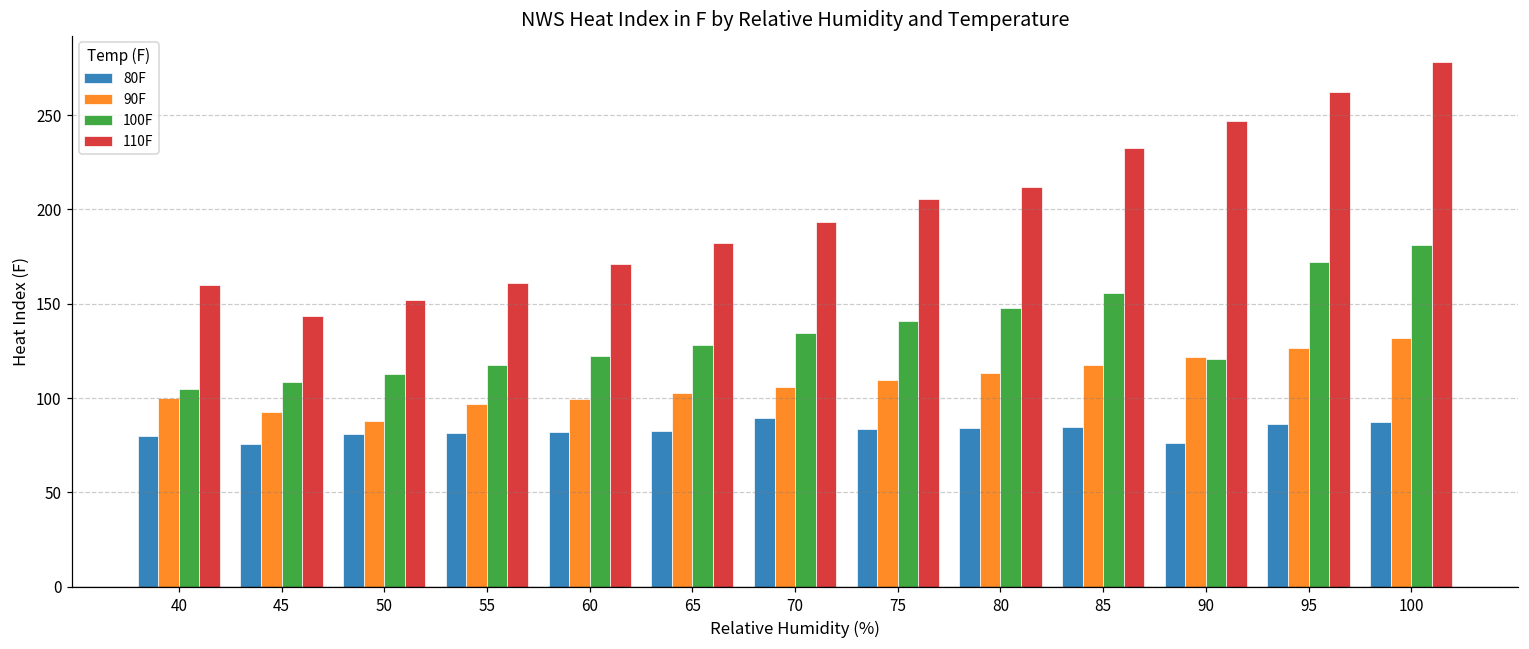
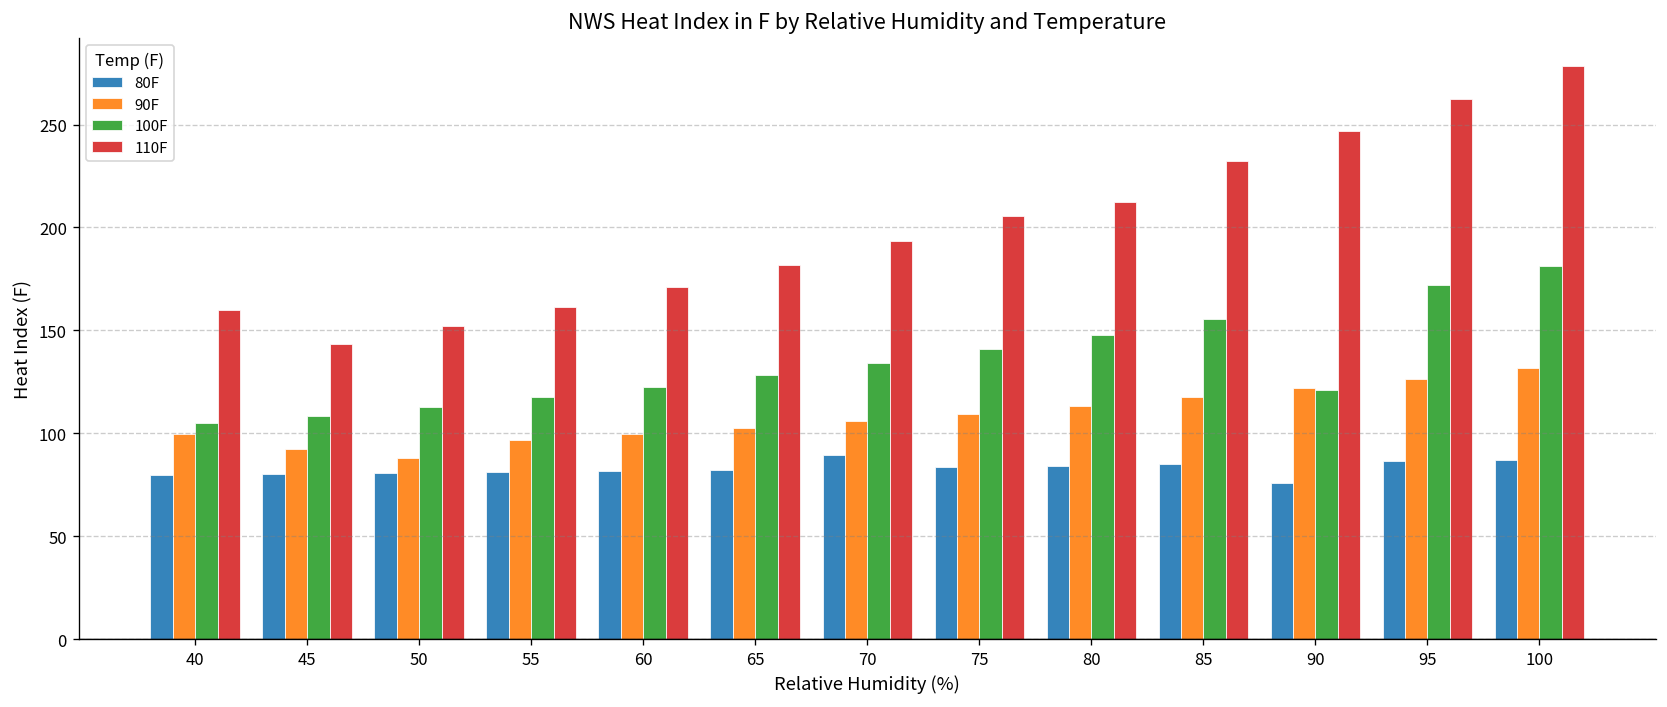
80F, 45: 76 -> 80
